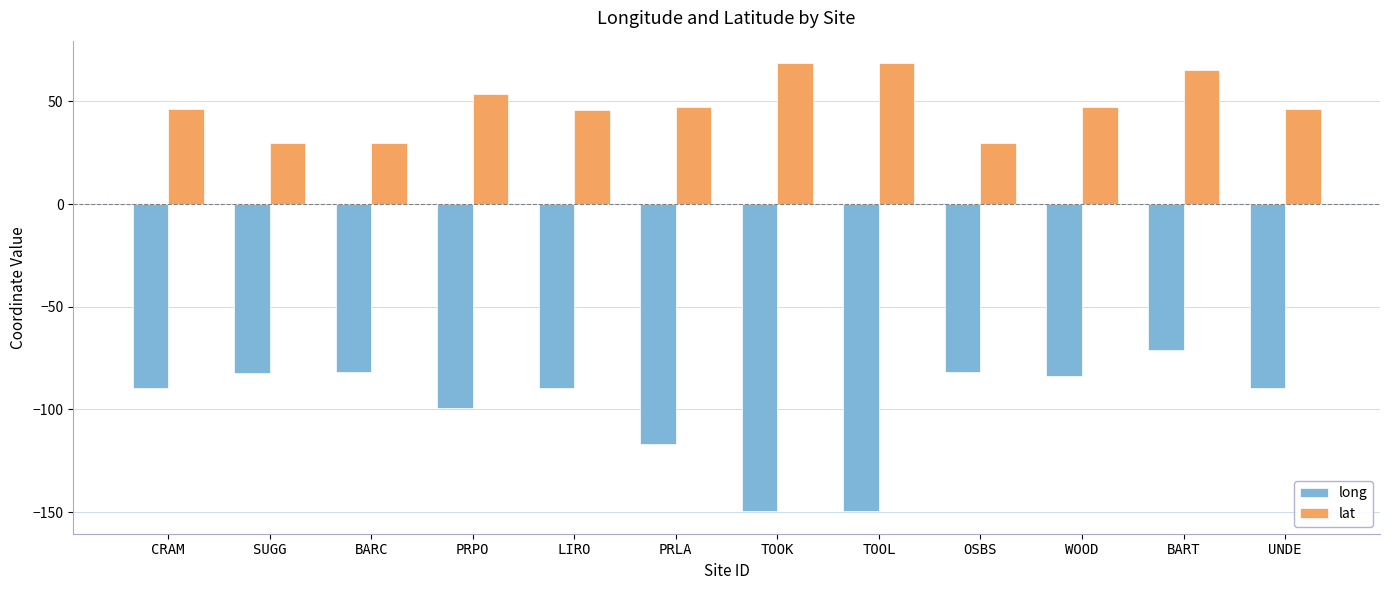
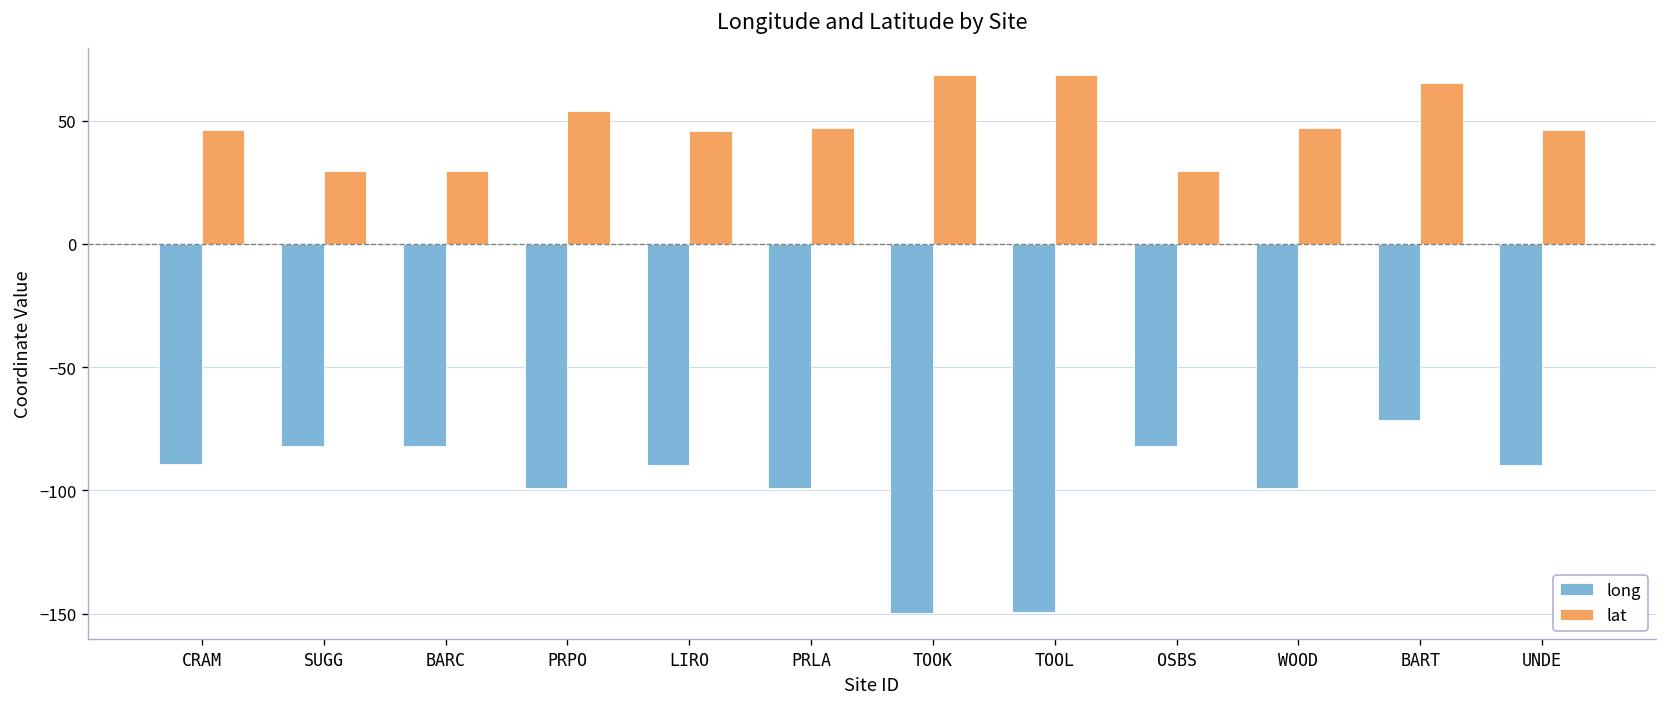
long, PRLA: -117 -> -99
long, WOOD: -84 -> -99
